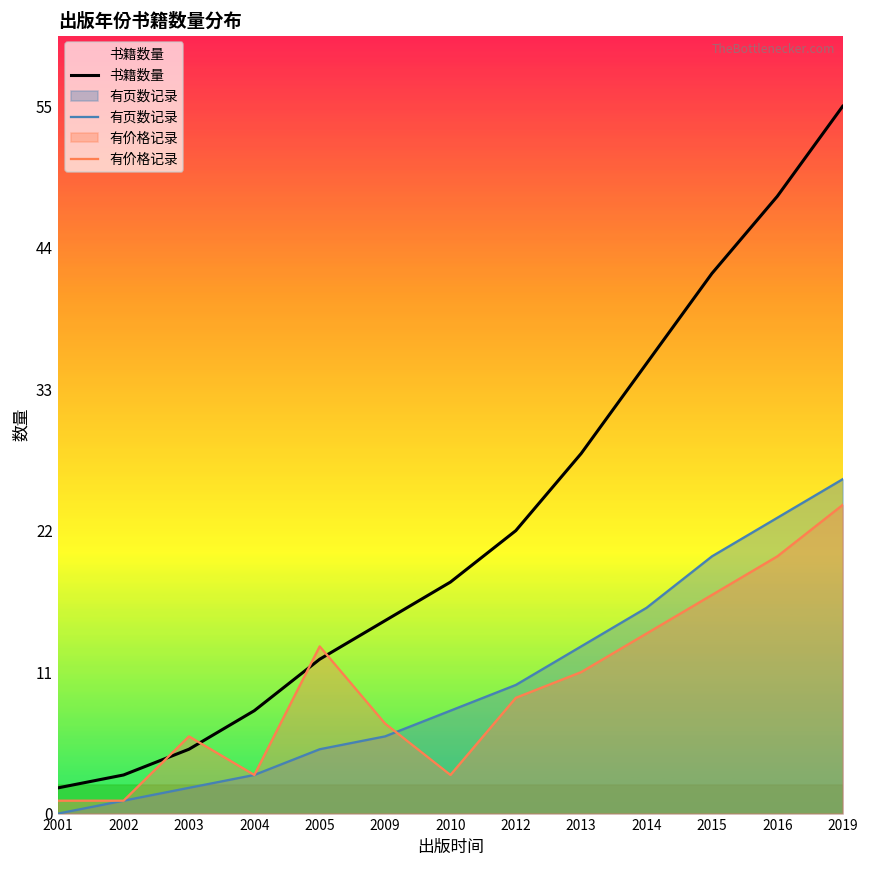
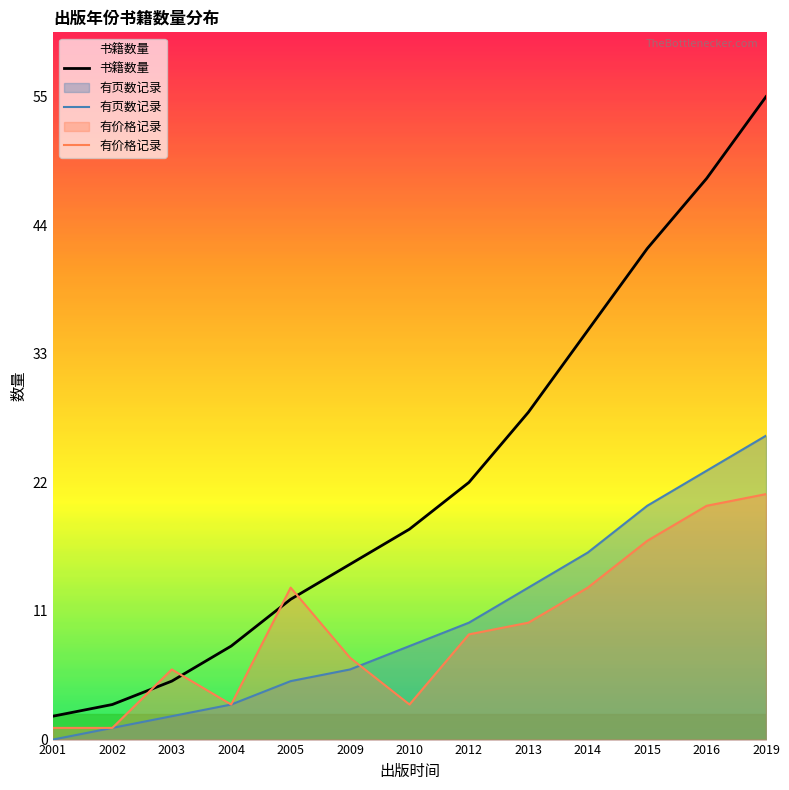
有价格记录, 2013: 11 -> 10
有价格记录, 2014: 14 -> 13
有价格记录, 2019: 24 -> 21
